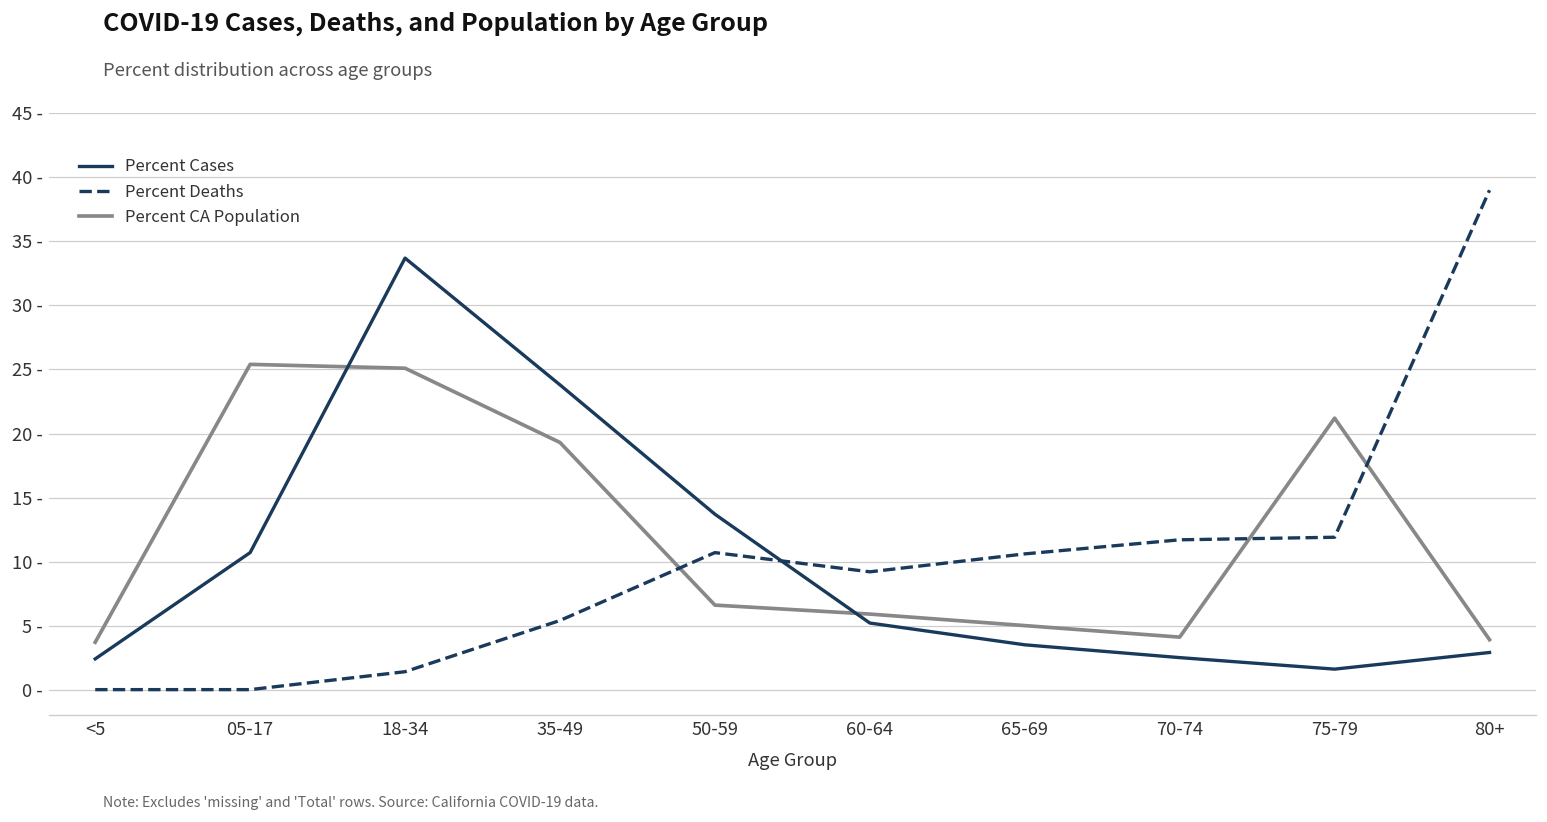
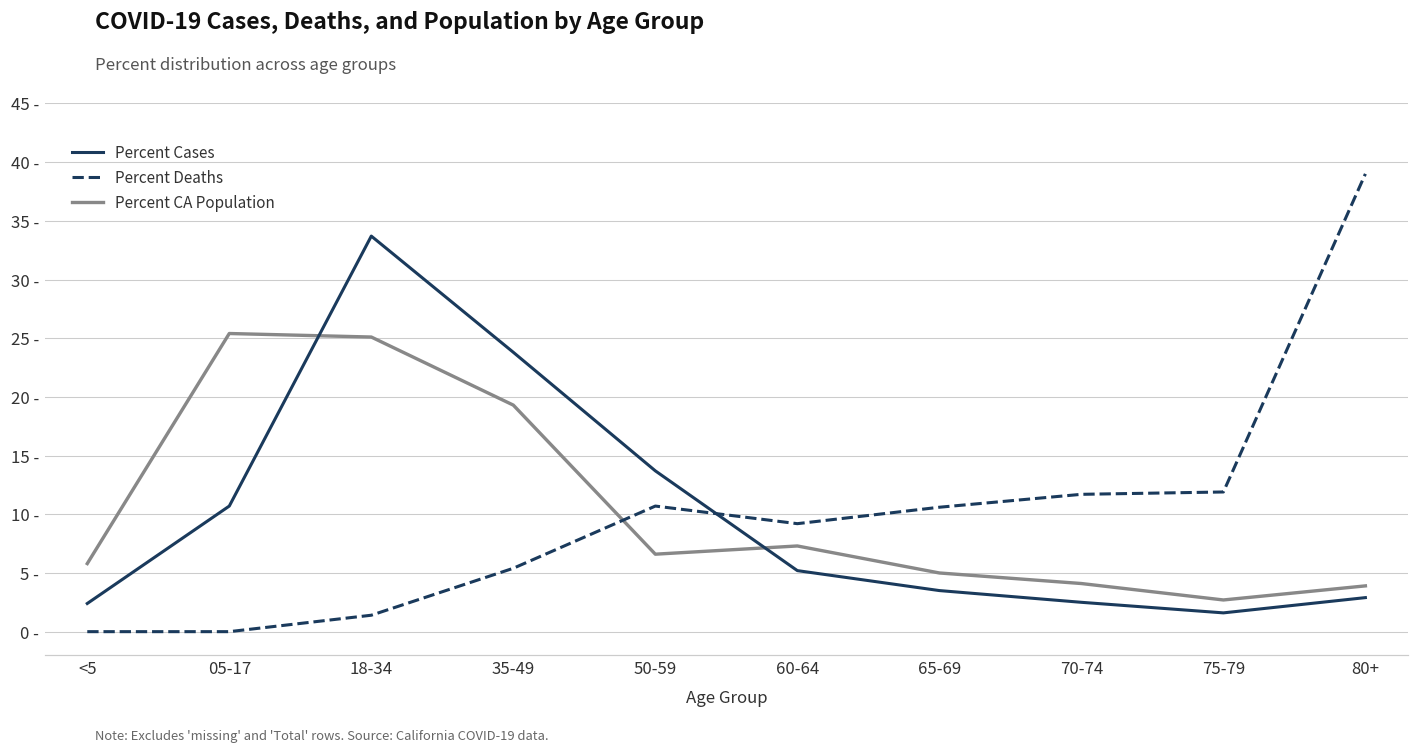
Percent CA Population, <5: 3.7 - -> 5.8 -
Percent CA Population, 60-64: 5.9 - -> 7.3 -
Percent CA Population, 75-79: 21.2 - -> 2.7 -
